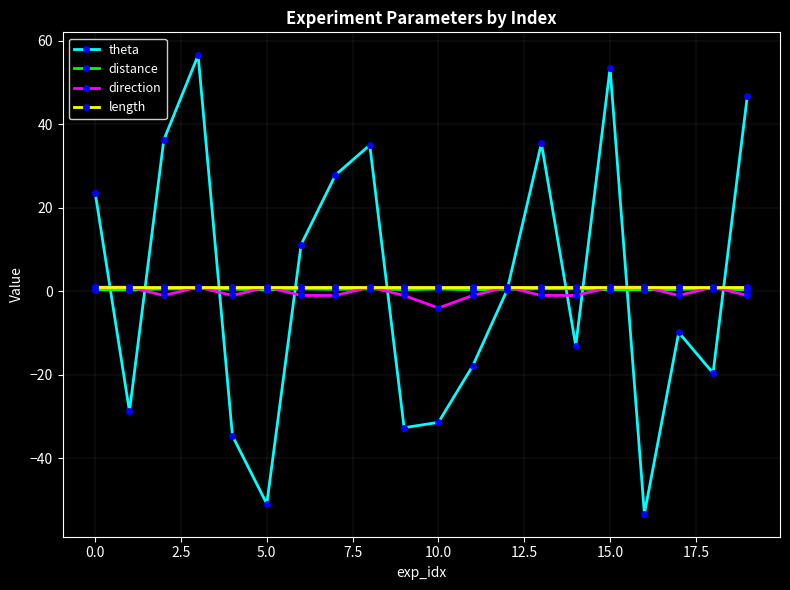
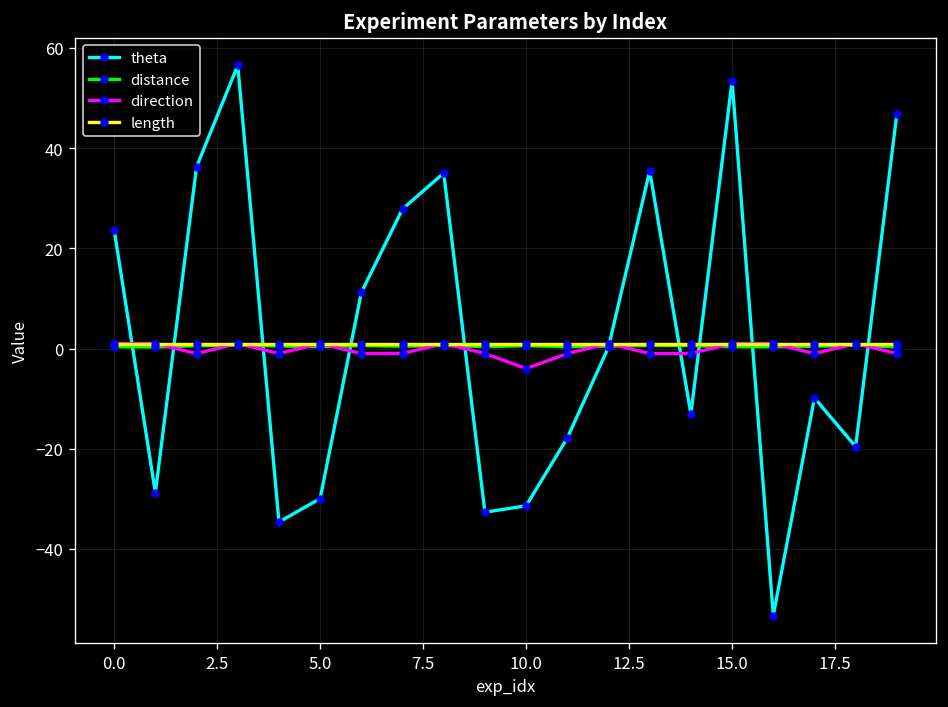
theta, 5.0: -51 -> -30
